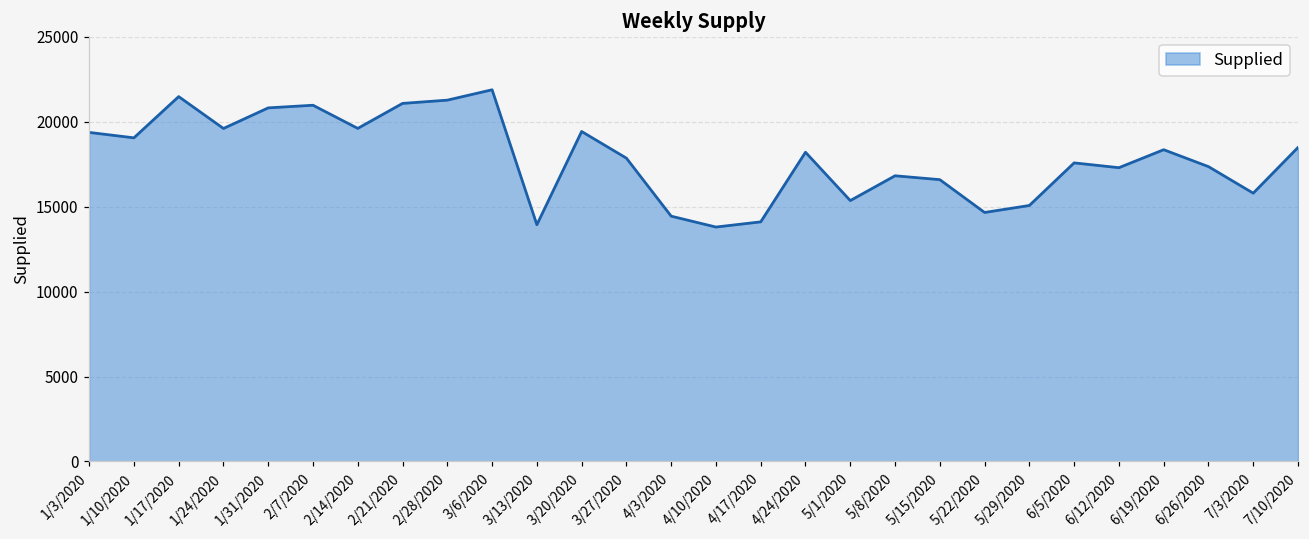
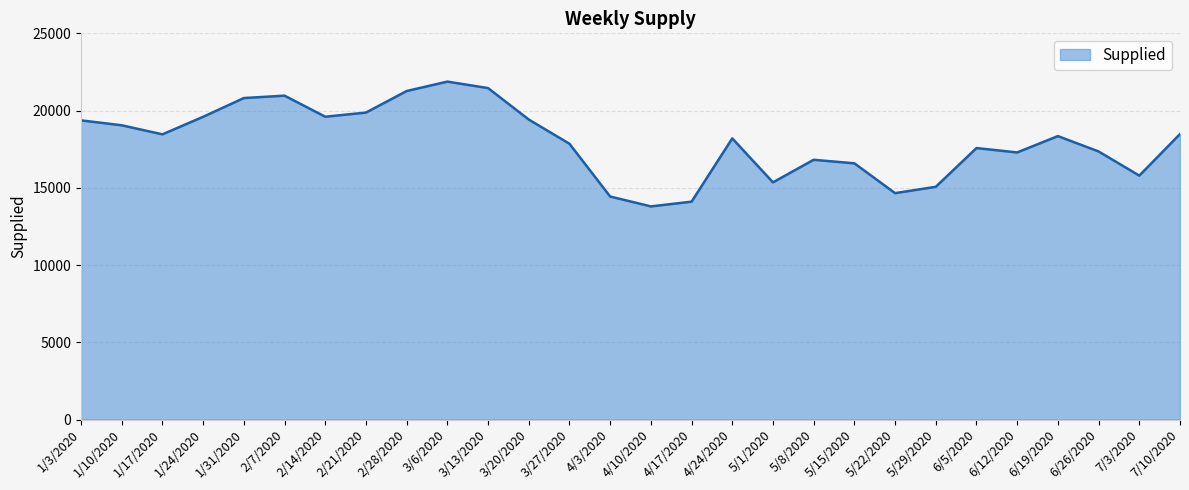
1/17/2020: 21500 -> 18500
2/21/2020: 21100 -> 19900
3/13/2020: 13900 -> 21500
